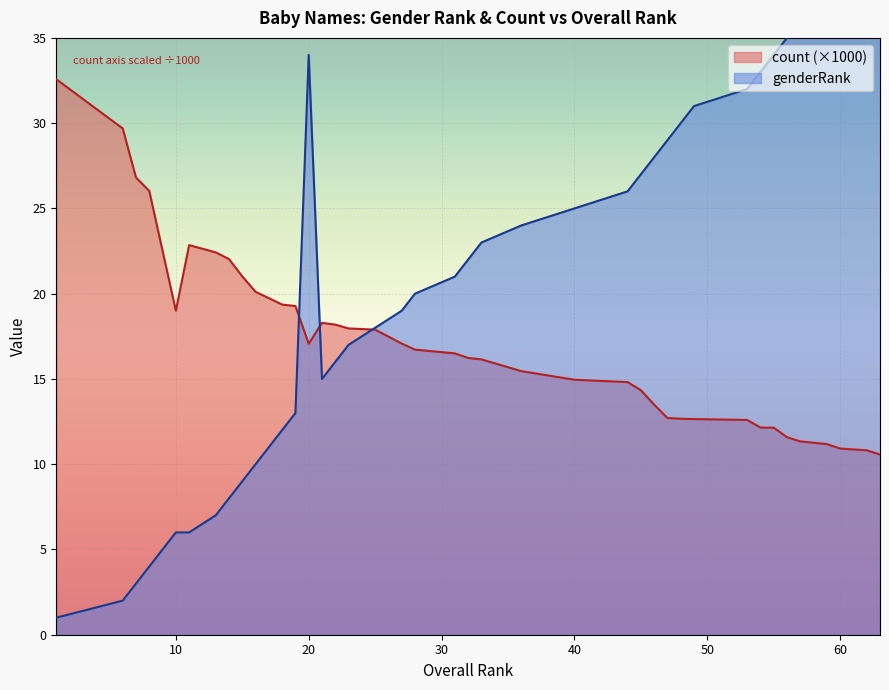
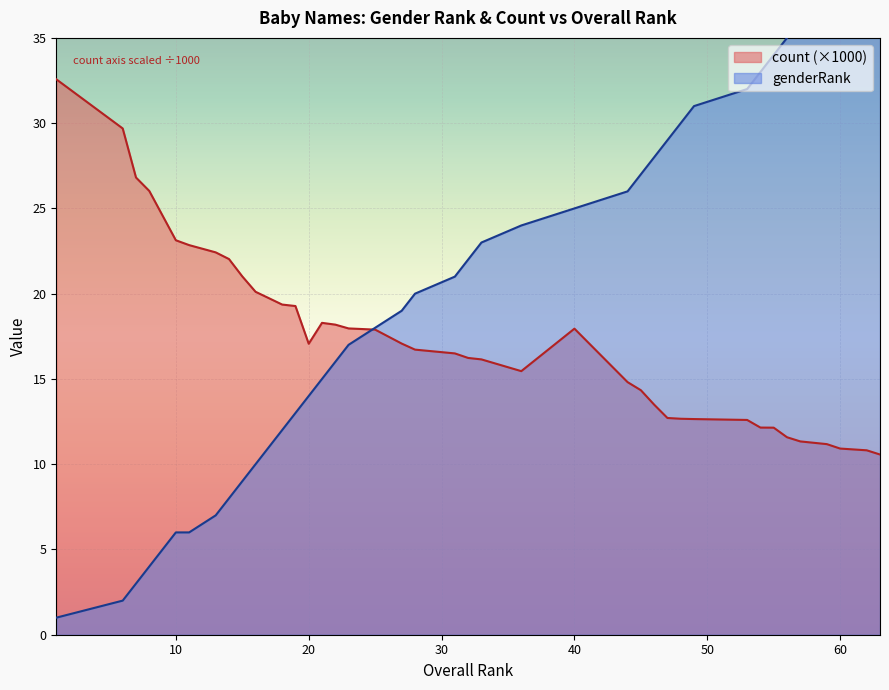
count (×1000), 10: 19.0 -> 23.1
genderRank, 20: 34 -> 14
count (×1000), 40: 15.0 -> 17.9
